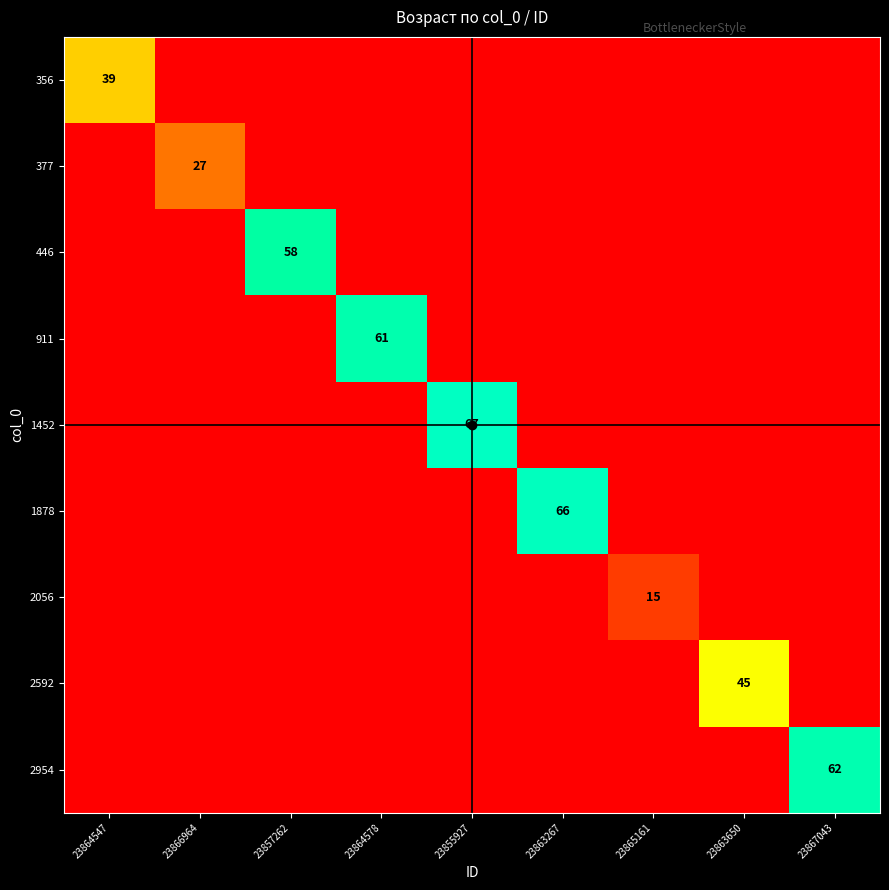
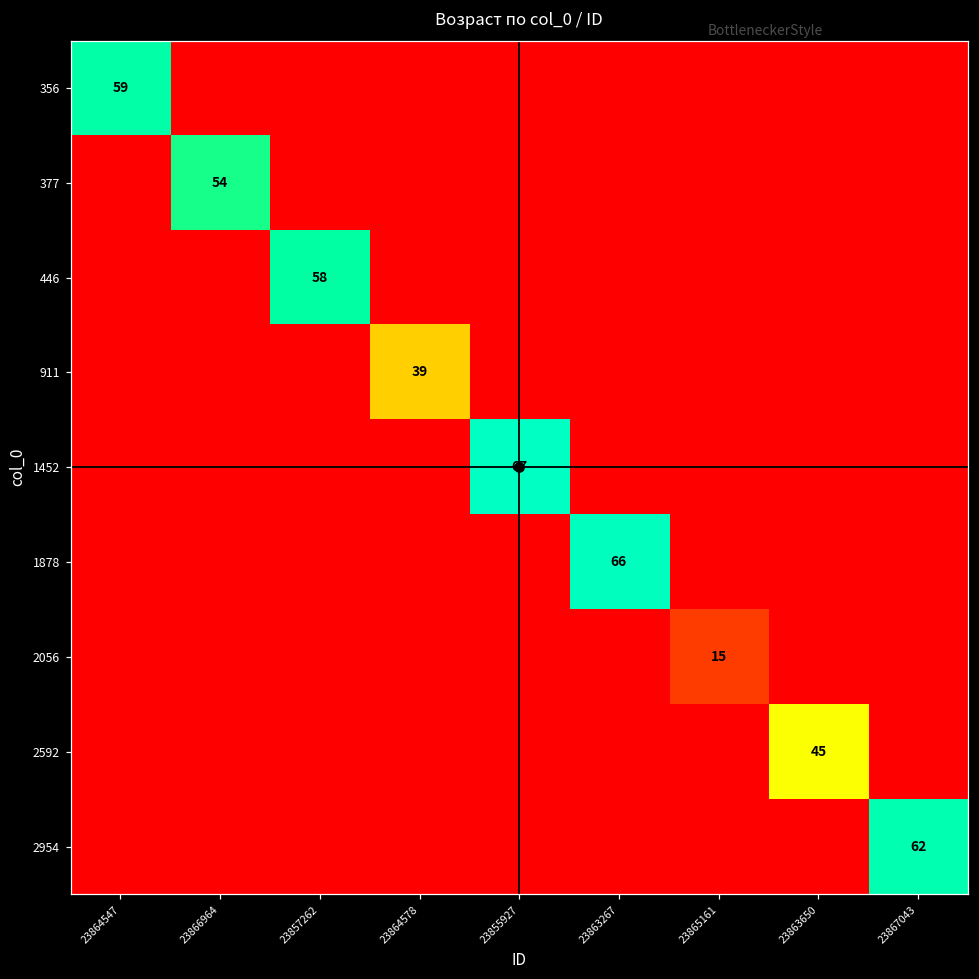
356, 23864547: 39 -> 59
377, 23866964: 27 -> 54
911, 23864578: 61 -> 39
